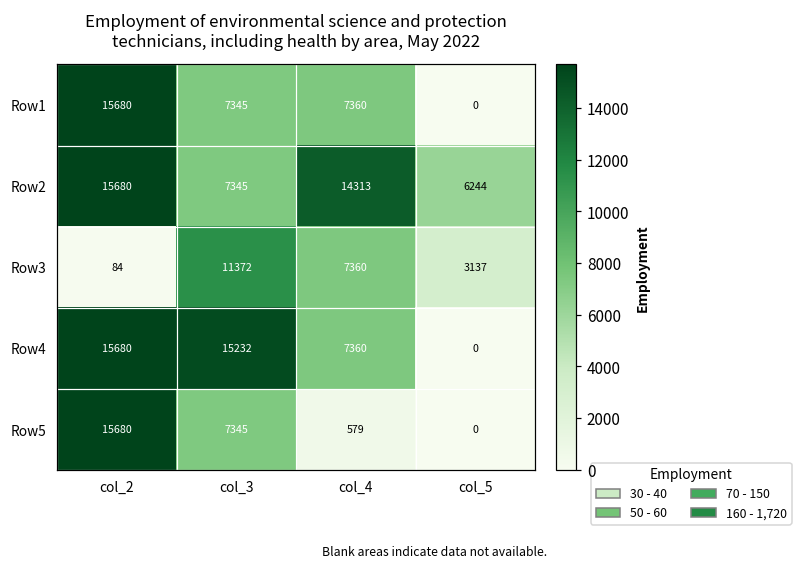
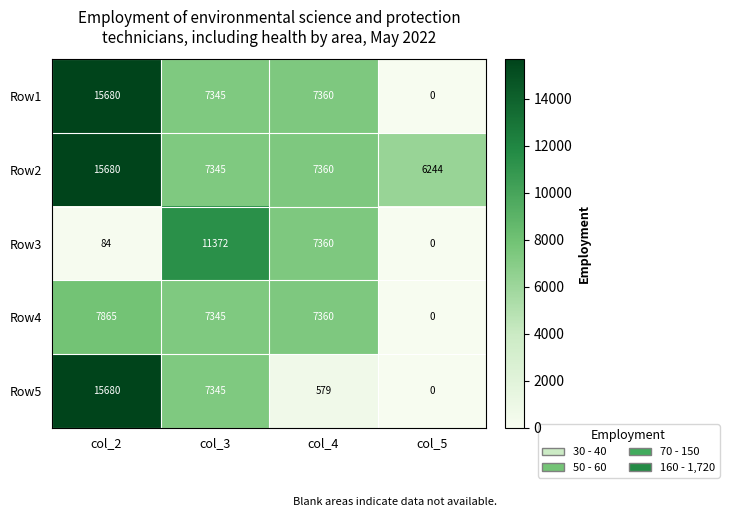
Row2, col_4: 14313 -> 7360
Row3, col_5: 3137 -> 0
Row4, col_2: 15680 -> 7865
Row4, col_3: 15232 -> 7345
